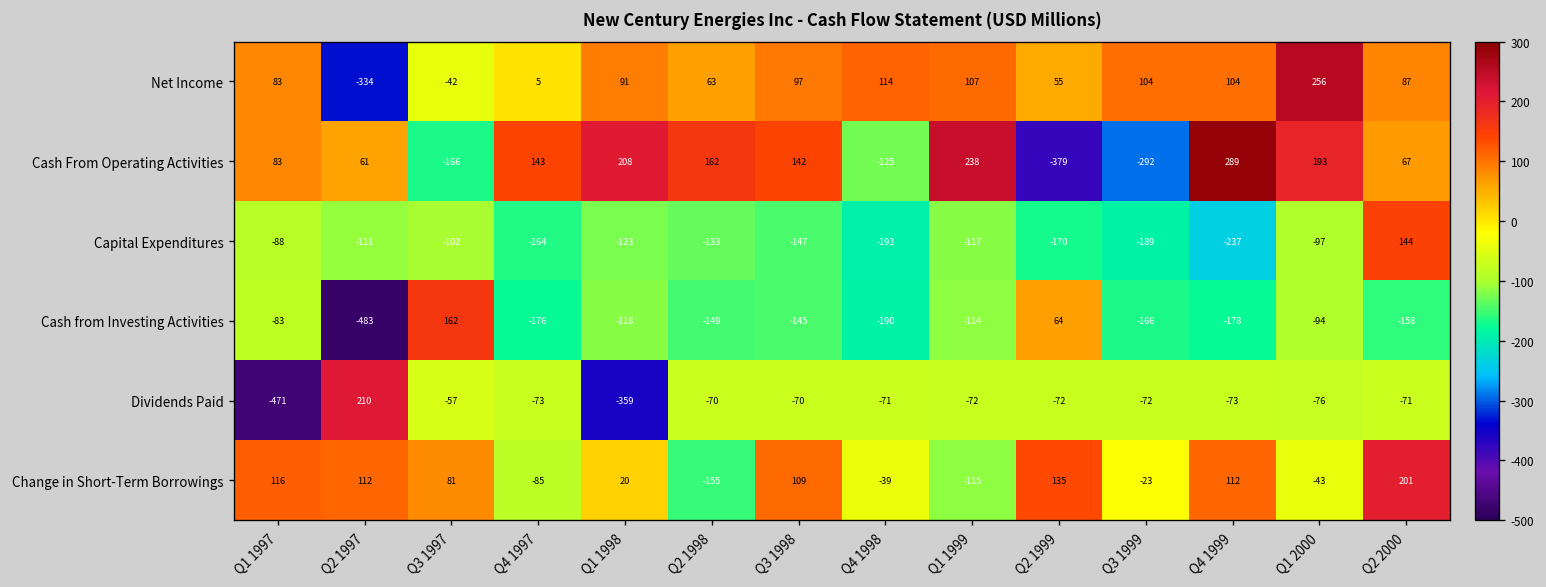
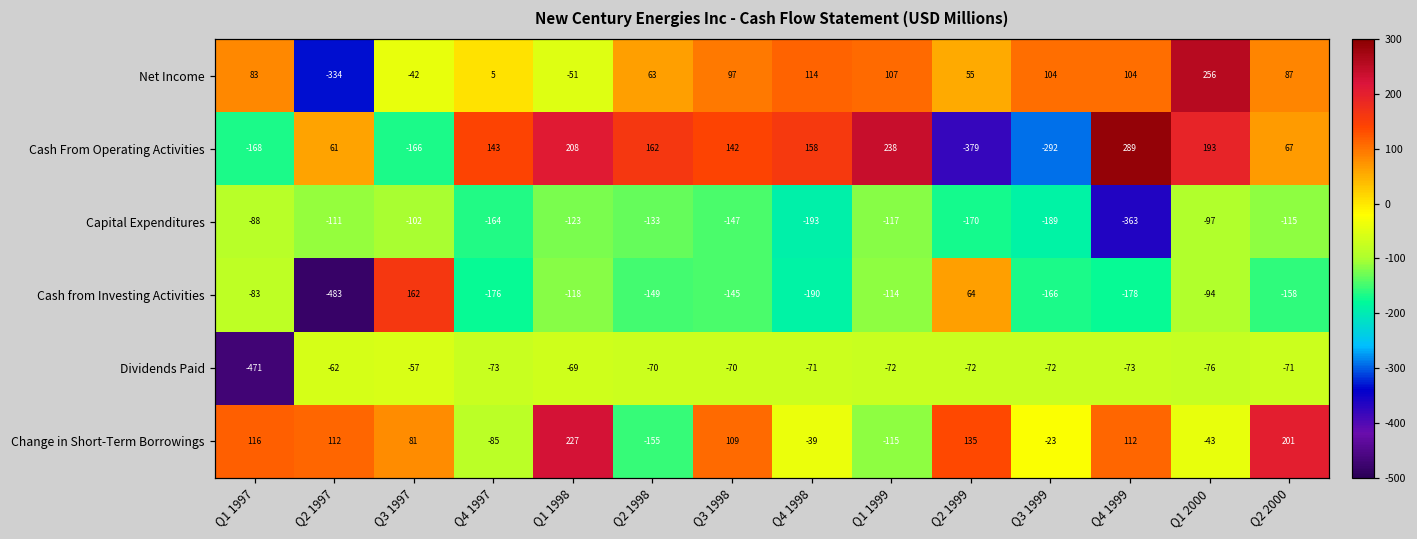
Net Income, Q1 1998: 91 -> -51
Cash From Operating Activities, Q1 1997: 83 -> -168
Cash From Operating Activities, Q4 1998: -125 -> 158
Capital Expenditures, Q4 1999: -237 -> -363
Capital Expenditures, Q2 2000: 144 -> -115
Dividends Paid, Q2 1997: 210 -> -62
Dividends Paid, Q1 1998: -359 -> -69
Change in Short-Term Borrowings, Q1 1998: 20 -> 227
